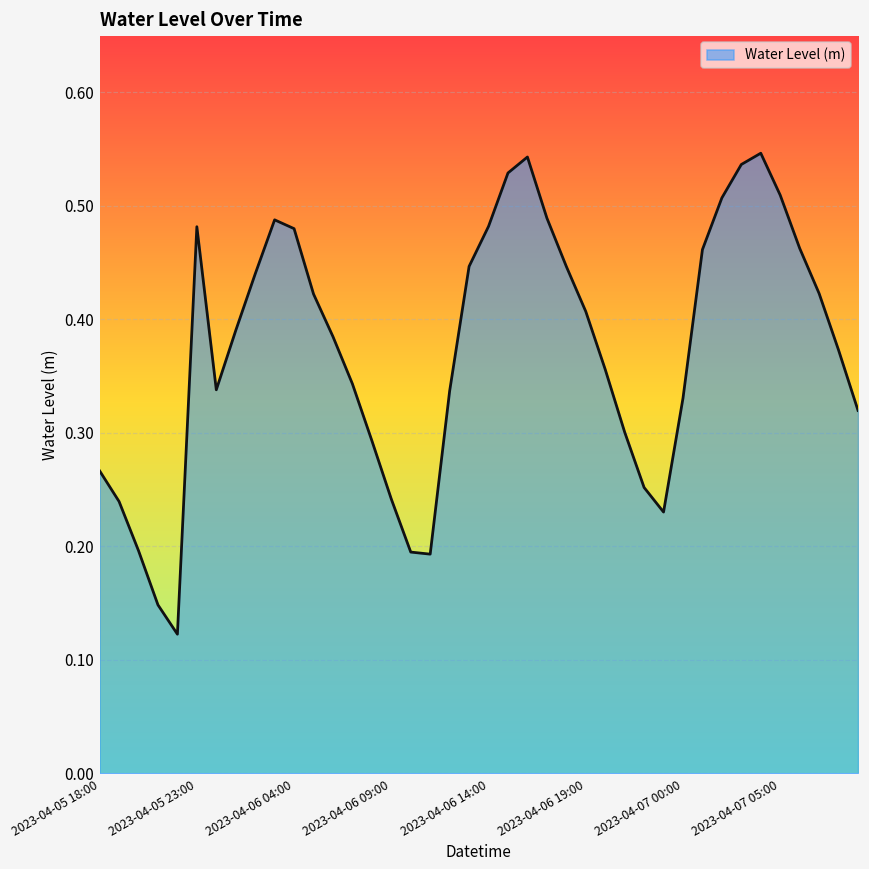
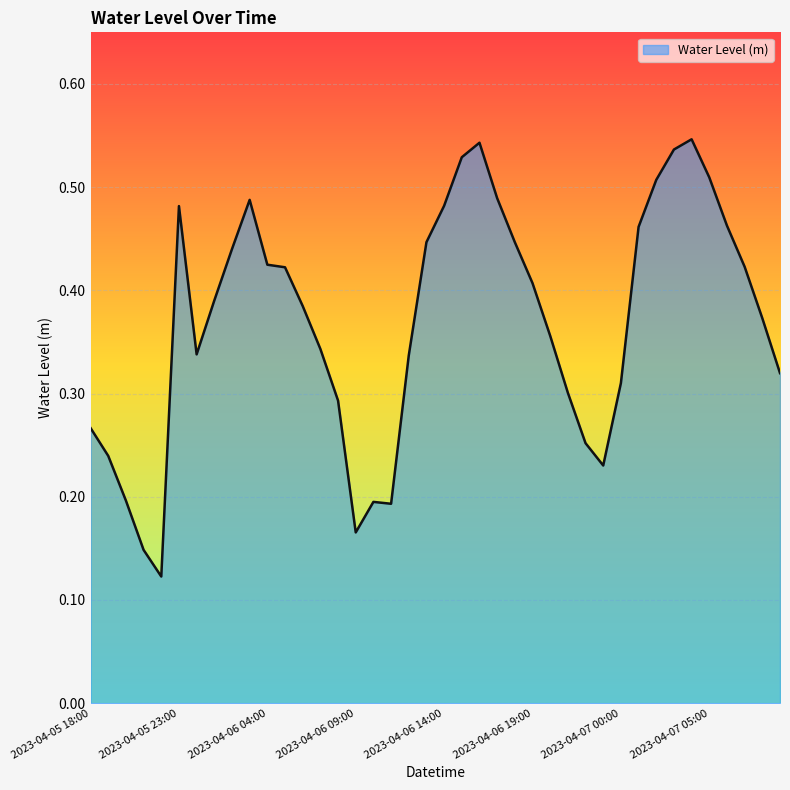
2023-04-06 04:00: 0.480 -> 0.425
2023-04-06 09:00: 0.242 -> 0.165
2023-04-07 00:00: 0.331 -> 0.310
